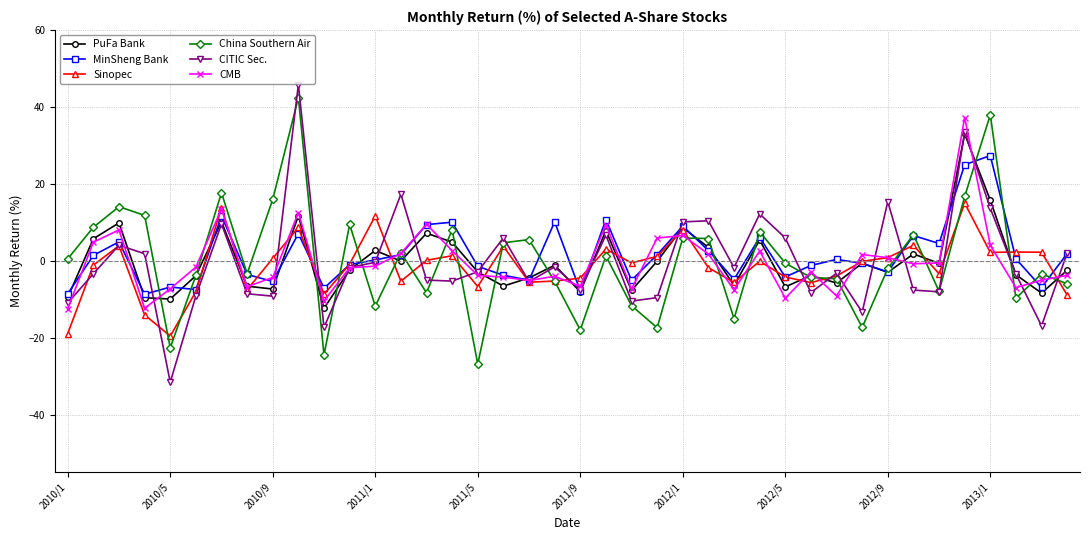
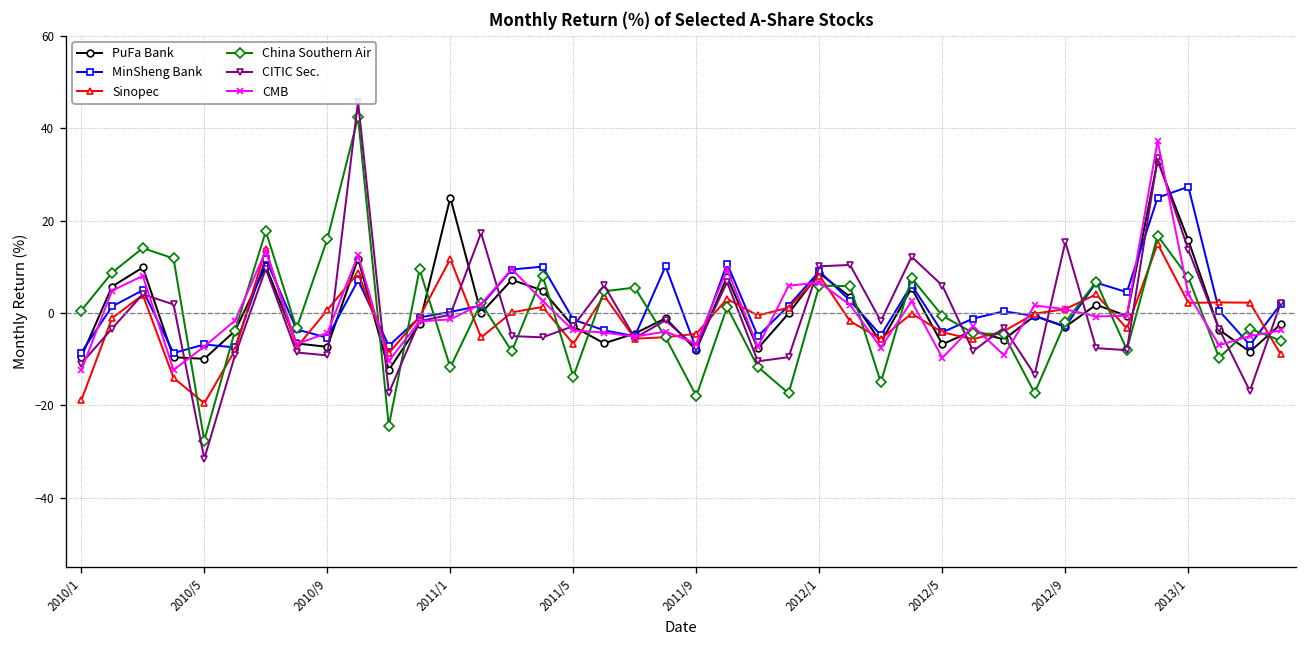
China Southern Air, 2010/5: -23 -> -28
PuFa Bank, 2011/1: 3 -> 25
China Southern Air, 2011/5: -27 -> -14
China Southern Air, 2013/1: 38 -> 8
